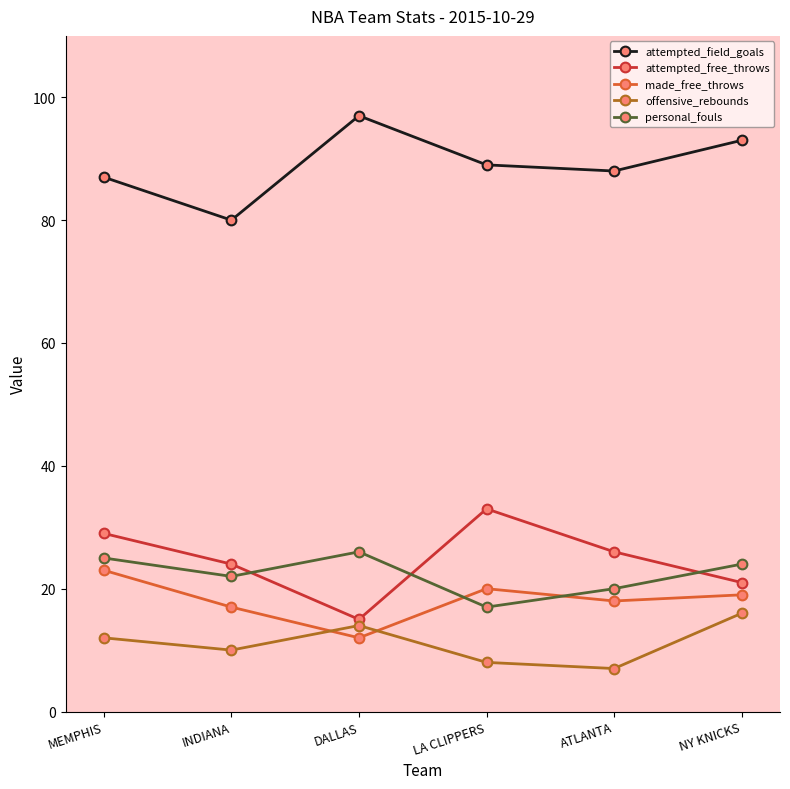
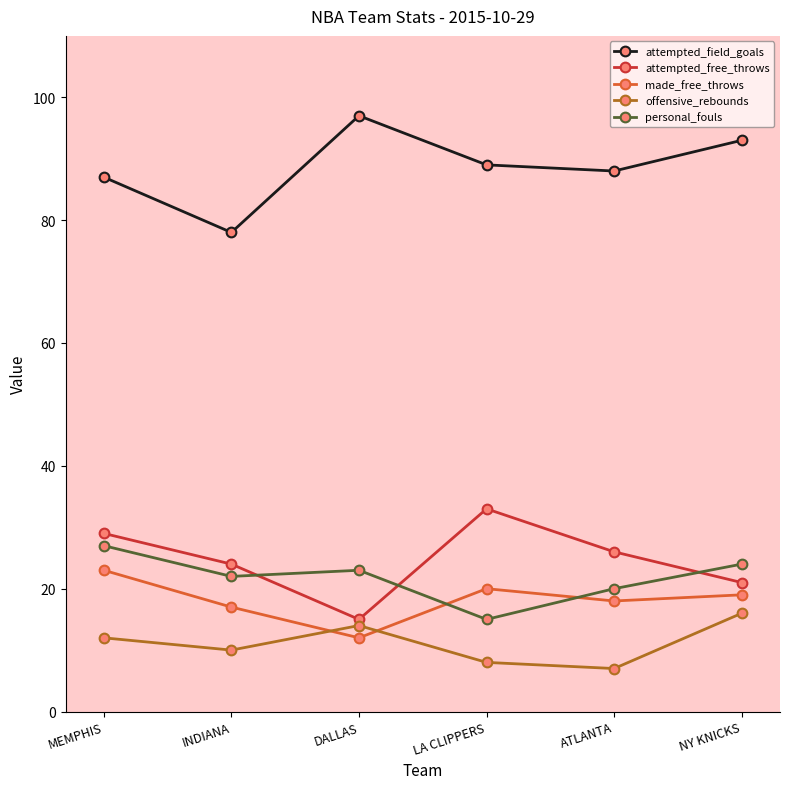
personal_fouls, MEMPHIS: 25 -> 27
attempted_field_goals, INDIANA: 80 -> 78
personal_fouls, DALLAS: 26 -> 23
personal_fouls, LA CLIPPERS: 17 -> 15
